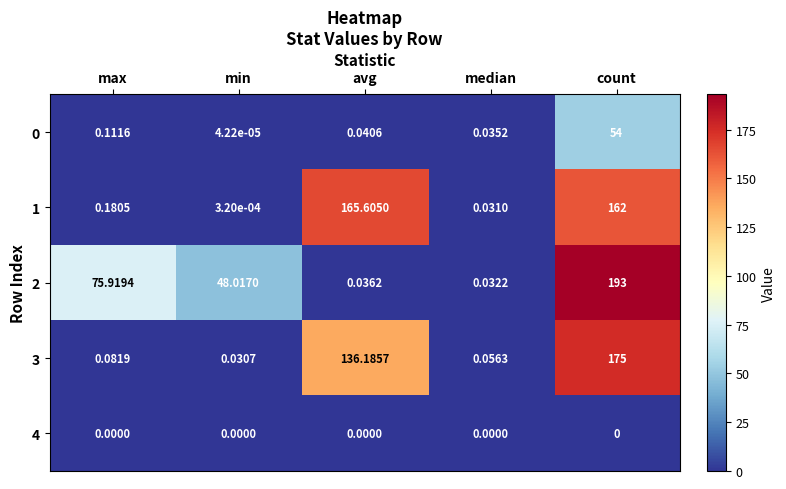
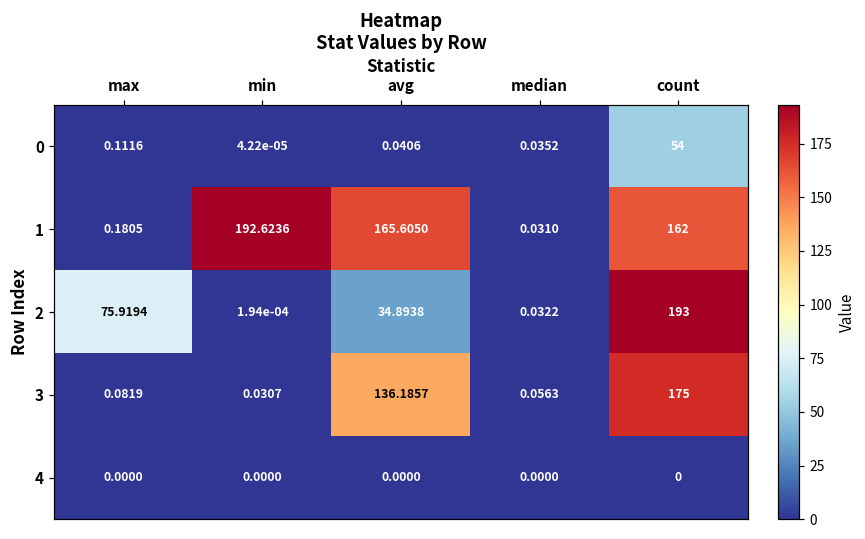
1, min: 3.20e-04 -> 192.6236
2, min: 48.0170 -> 1.94e-04
2, avg: 0.0362 -> 34.8938
